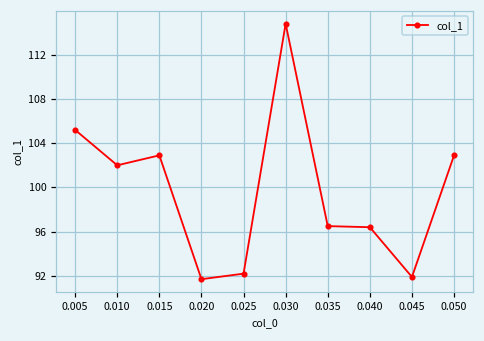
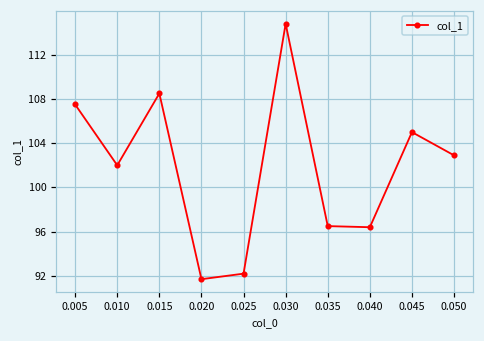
0.005: 105.2 -> 107.5
0.015: 102.9 -> 108.5
0.045: 91.9 -> 105.0
